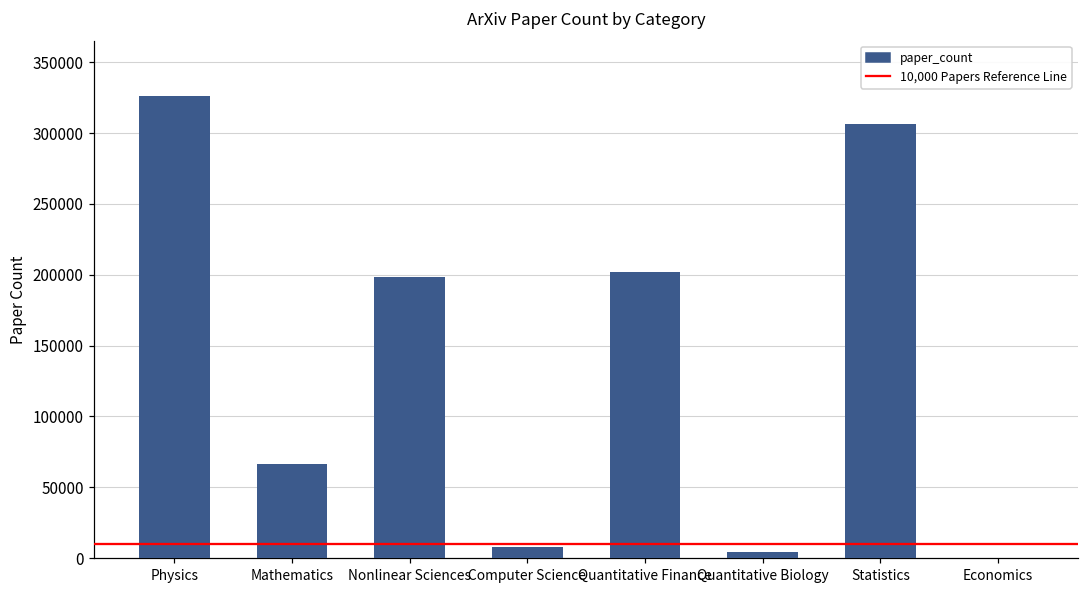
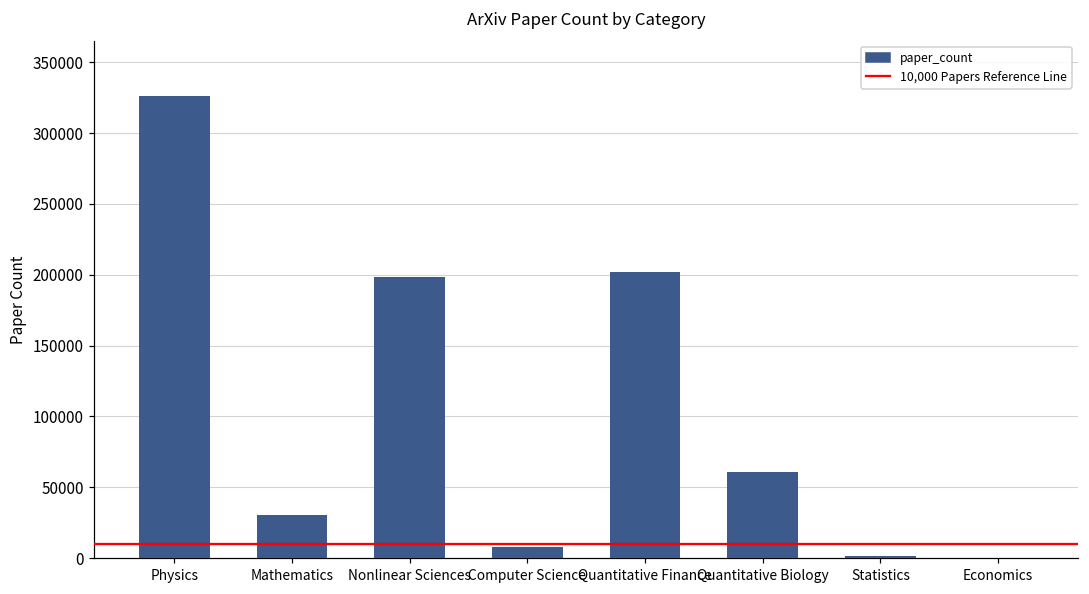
Mathematics: 67000 -> 31000
Quantitative Biology: 4000 -> 61000
Statistics: 306000 -> 1000
